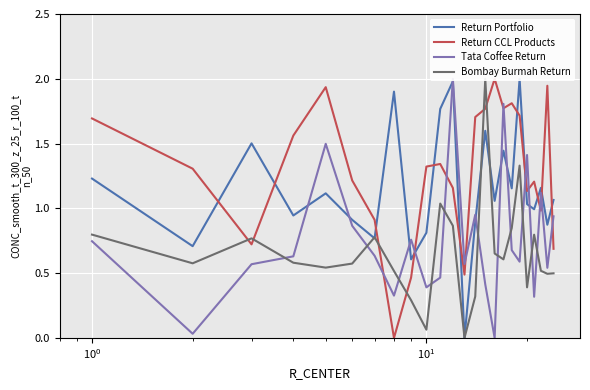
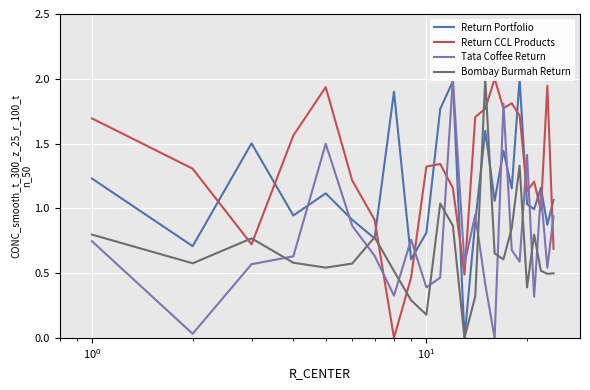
Bombay Burmah Return, 10^1: 0.06 -> 0.18
